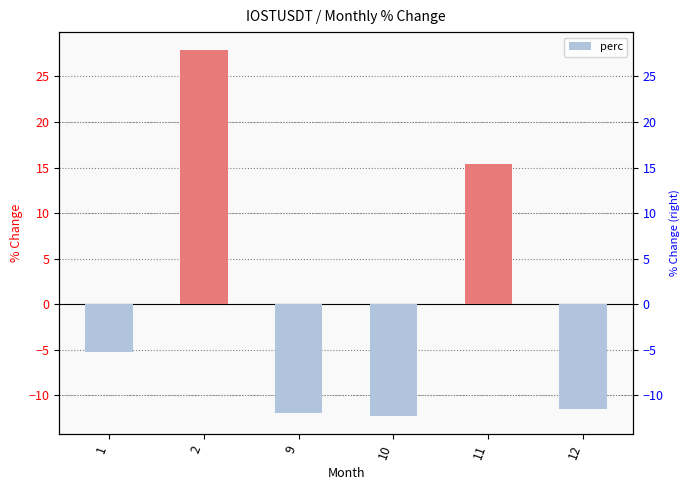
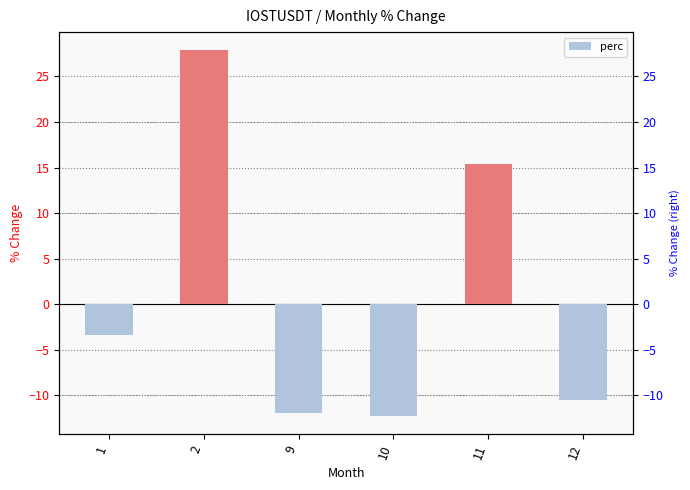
1: -5 -> -3
12: -12 -> -10
